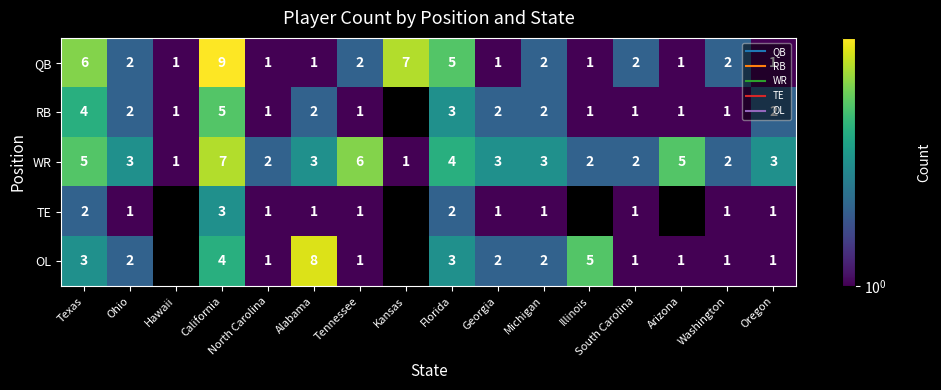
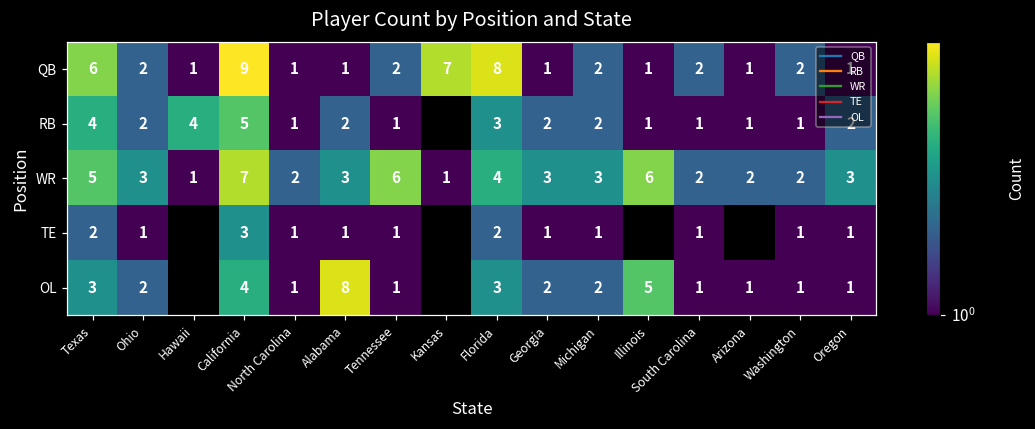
QB, Florida: 5 -> 8
RB, Hawaii: 1 -> 4
WR, Illinois: 2 -> 6
WR, Arizona: 5 -> 2
